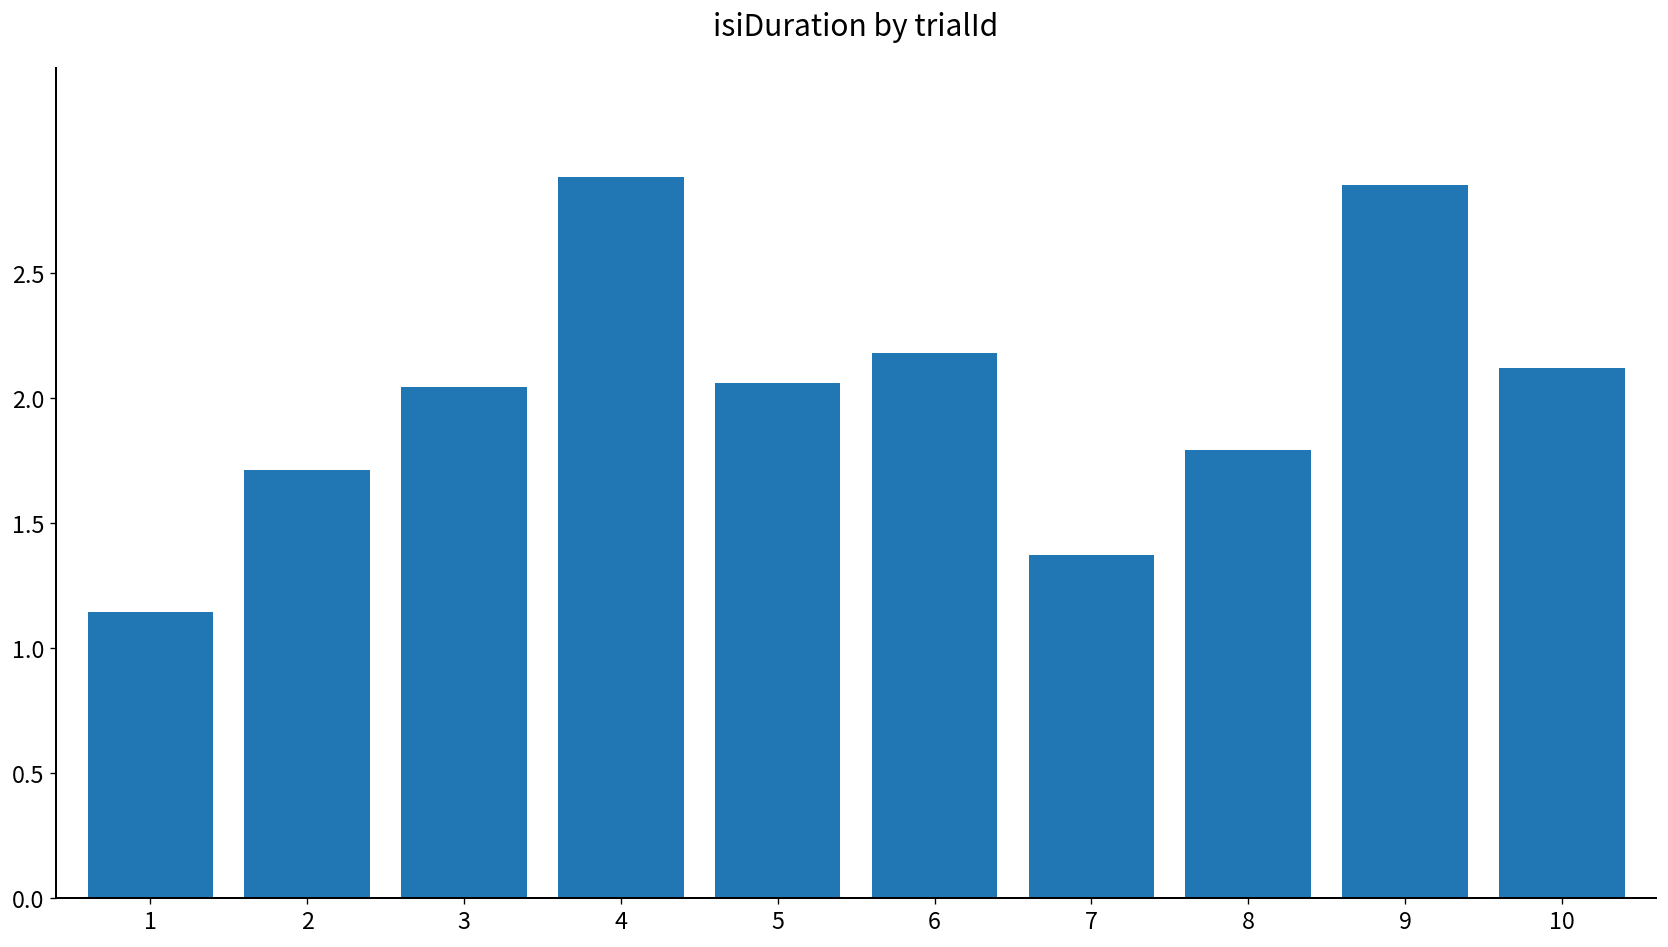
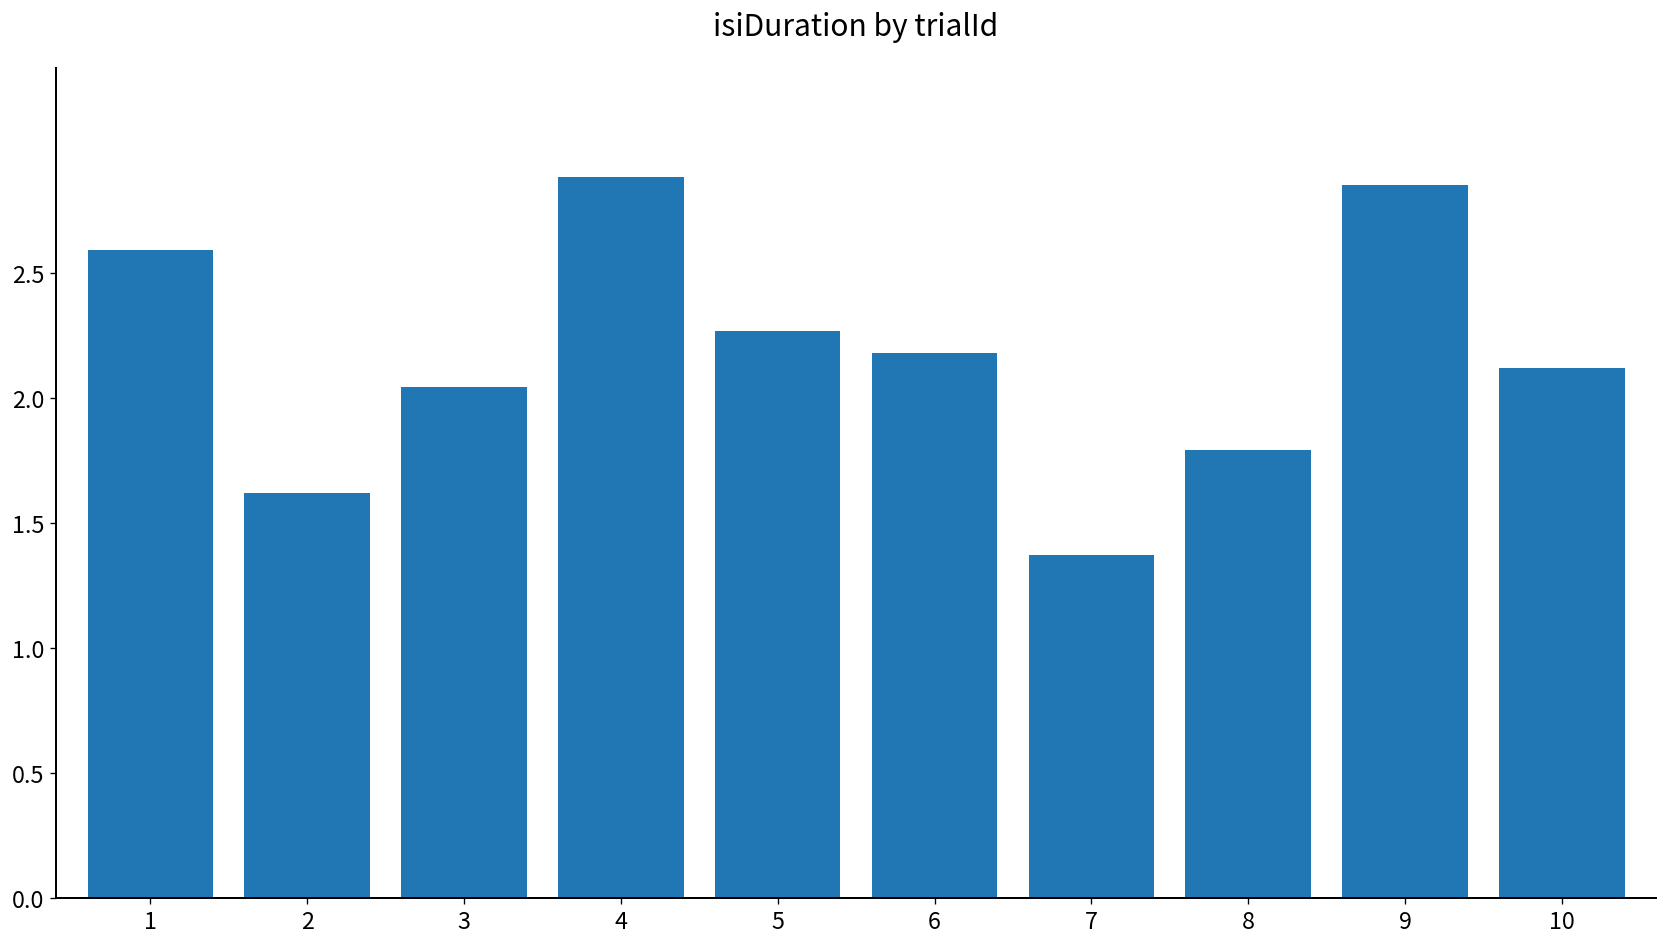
1: 1.15 -> 2.59
2: 1.71 -> 1.62
5: 2.06 -> 2.27
